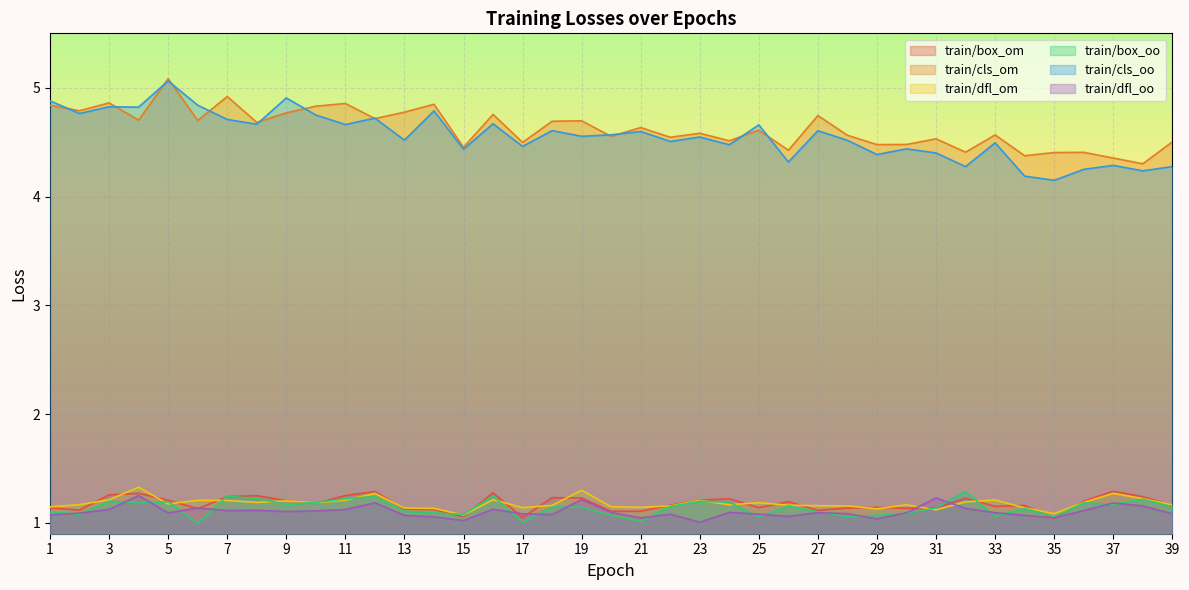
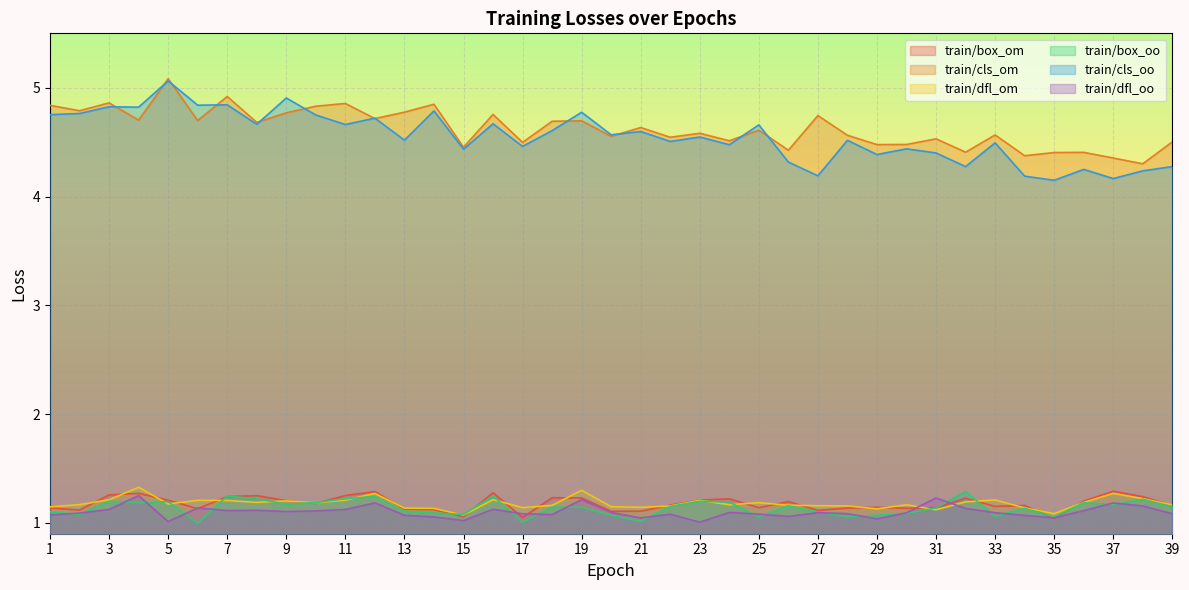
train/cls_oo, 1: 4.88 -> 4.75
train/dfl_oo, 5: 1.09 -> 1.01
train/cls_oo, 7: 4.71 -> 4.84
train/cls_oo, 19: 4.55 -> 4.77
train/cls_oo, 27: 4.60 -> 4.19
train/cls_oo, 37: 4.29 -> 4.17
